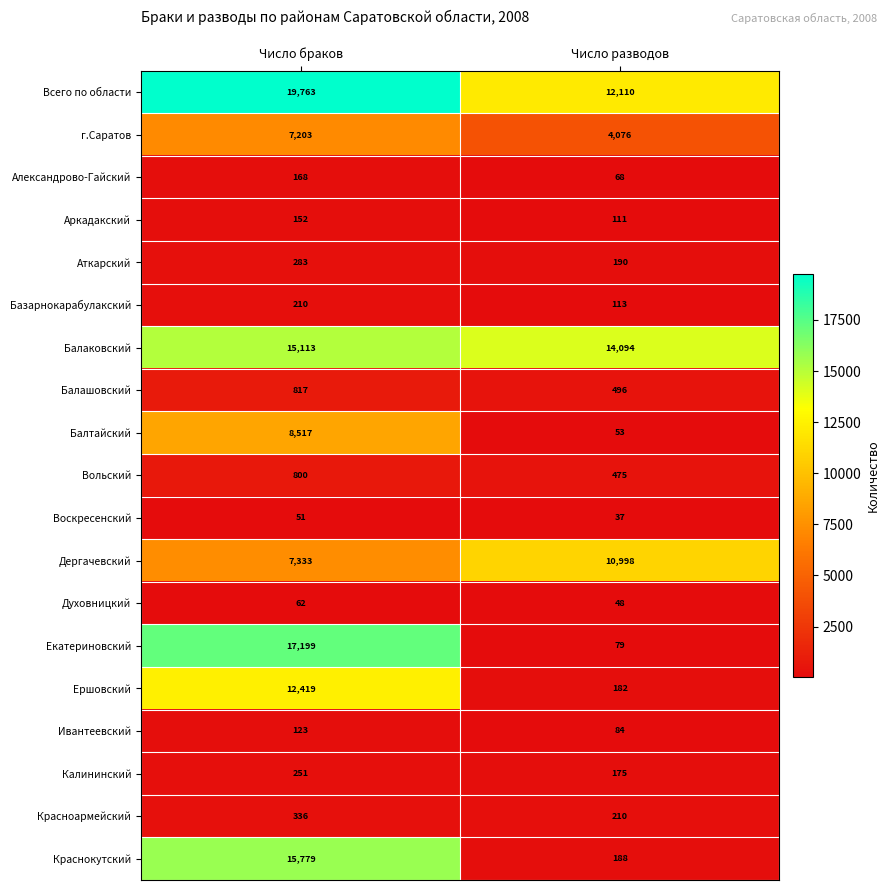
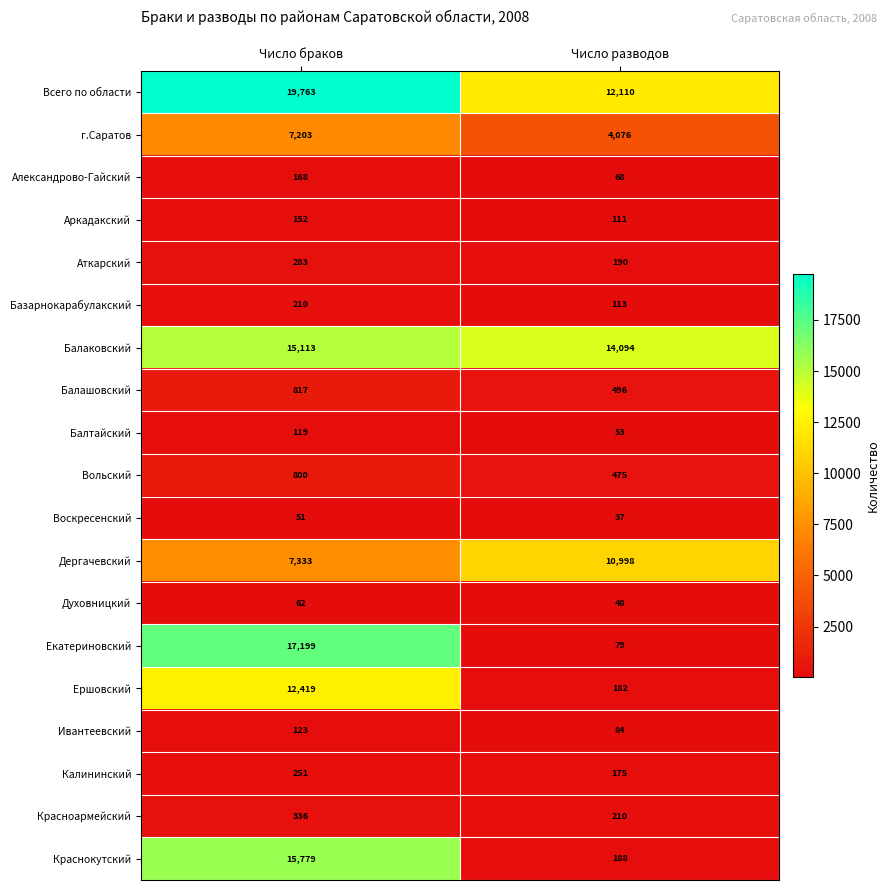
Балтайский, Число браков: 8,517 -> 119
